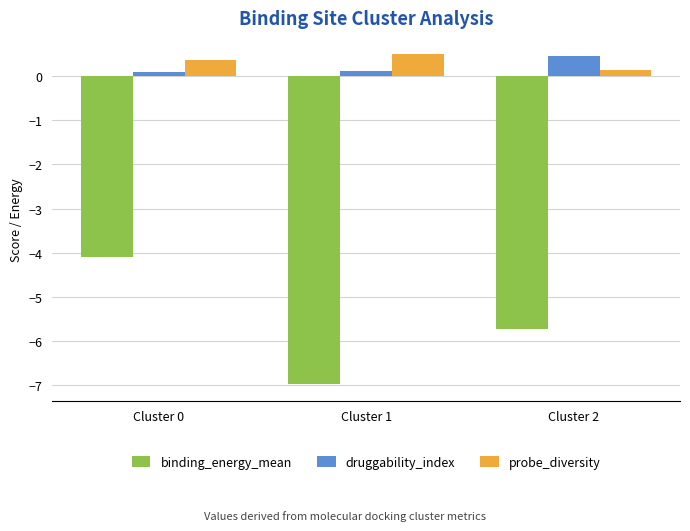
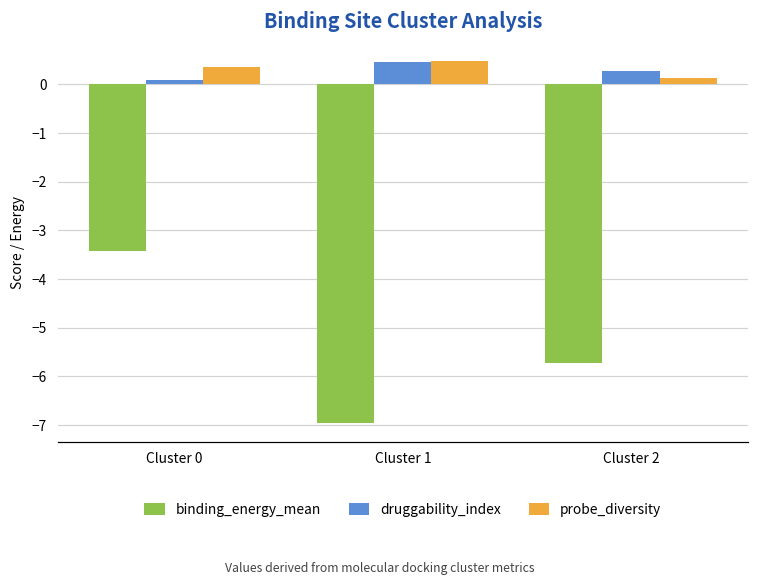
binding_energy_mean, Cluster 0: -4.1 -> -3.4
druggability_index, Cluster 1: 0.1 -> 0.5
druggability_index, Cluster 2: 0.5 -> 0.3
